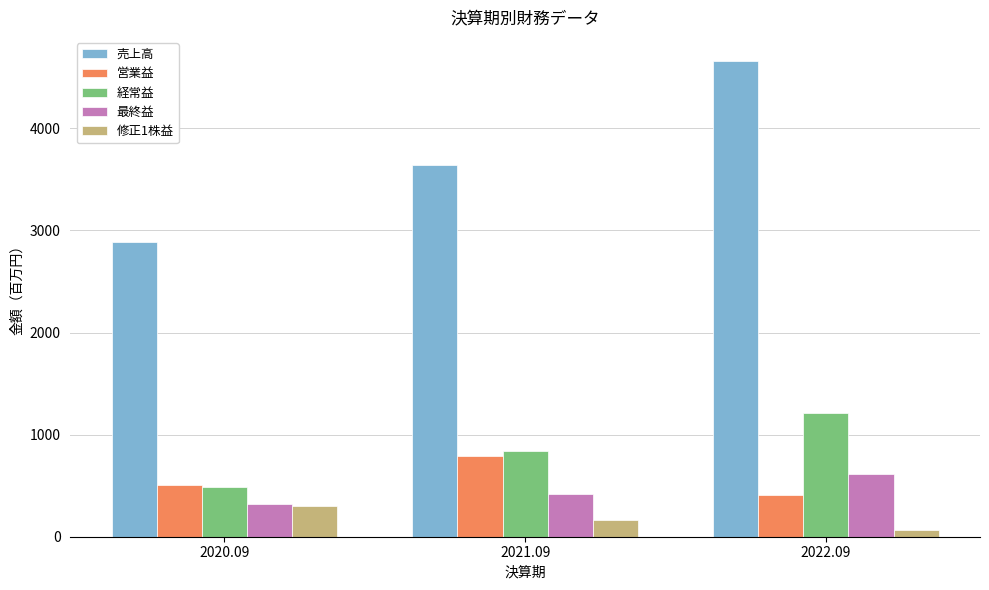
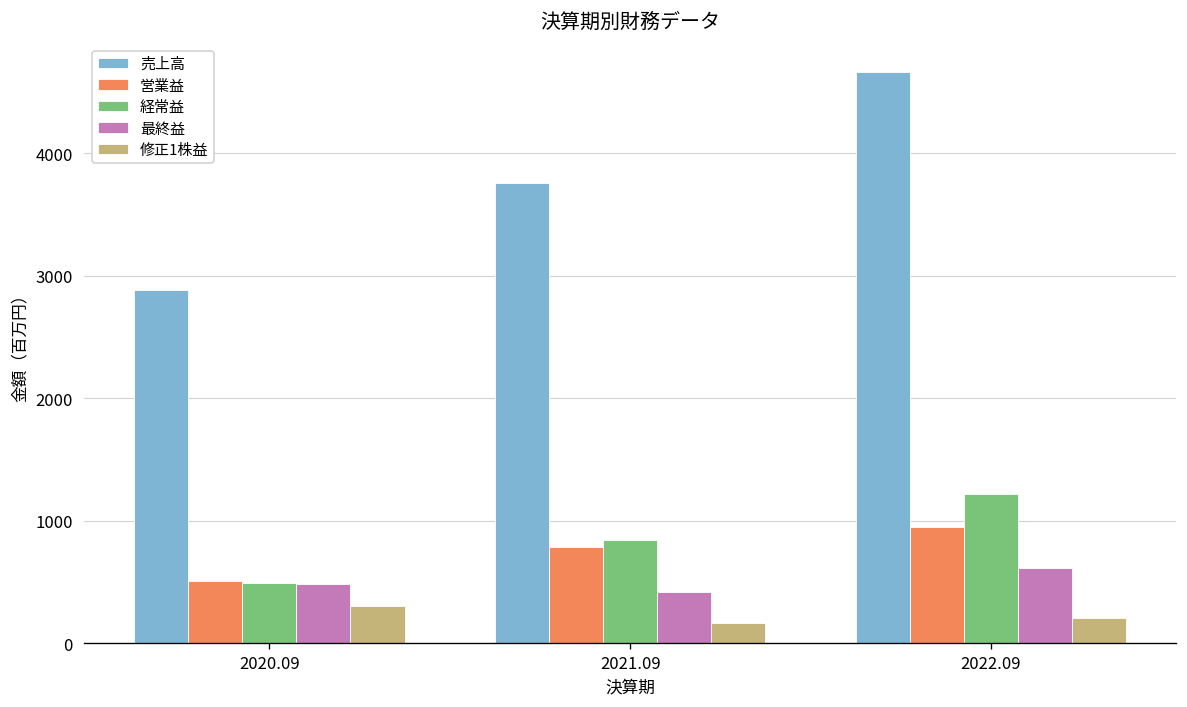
最終益, 2020.09: 320 -> 480
売上高, 2021.09: 3640 -> 3750
営業益, 2022.09: 410 -> 950
修正1株益, 2022.09: 70 -> 200
